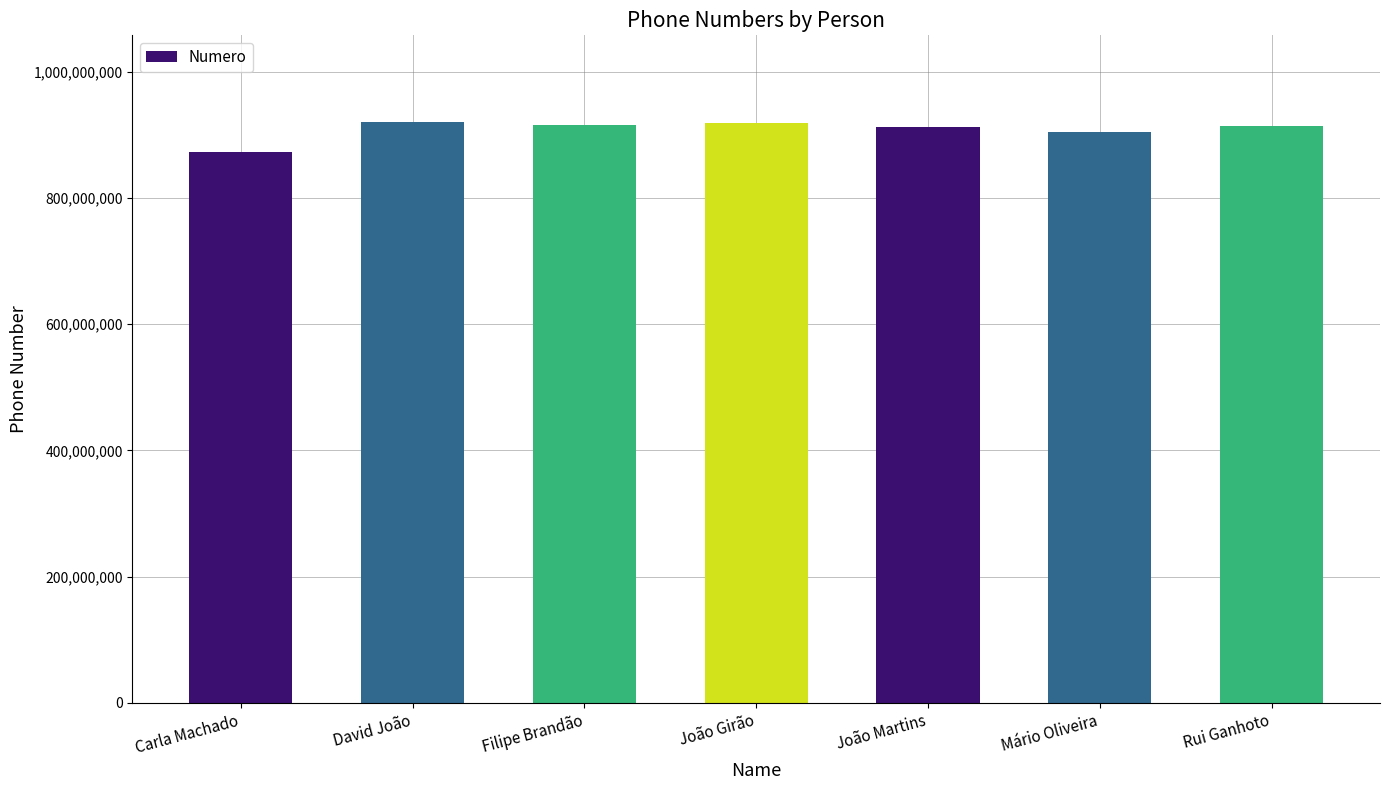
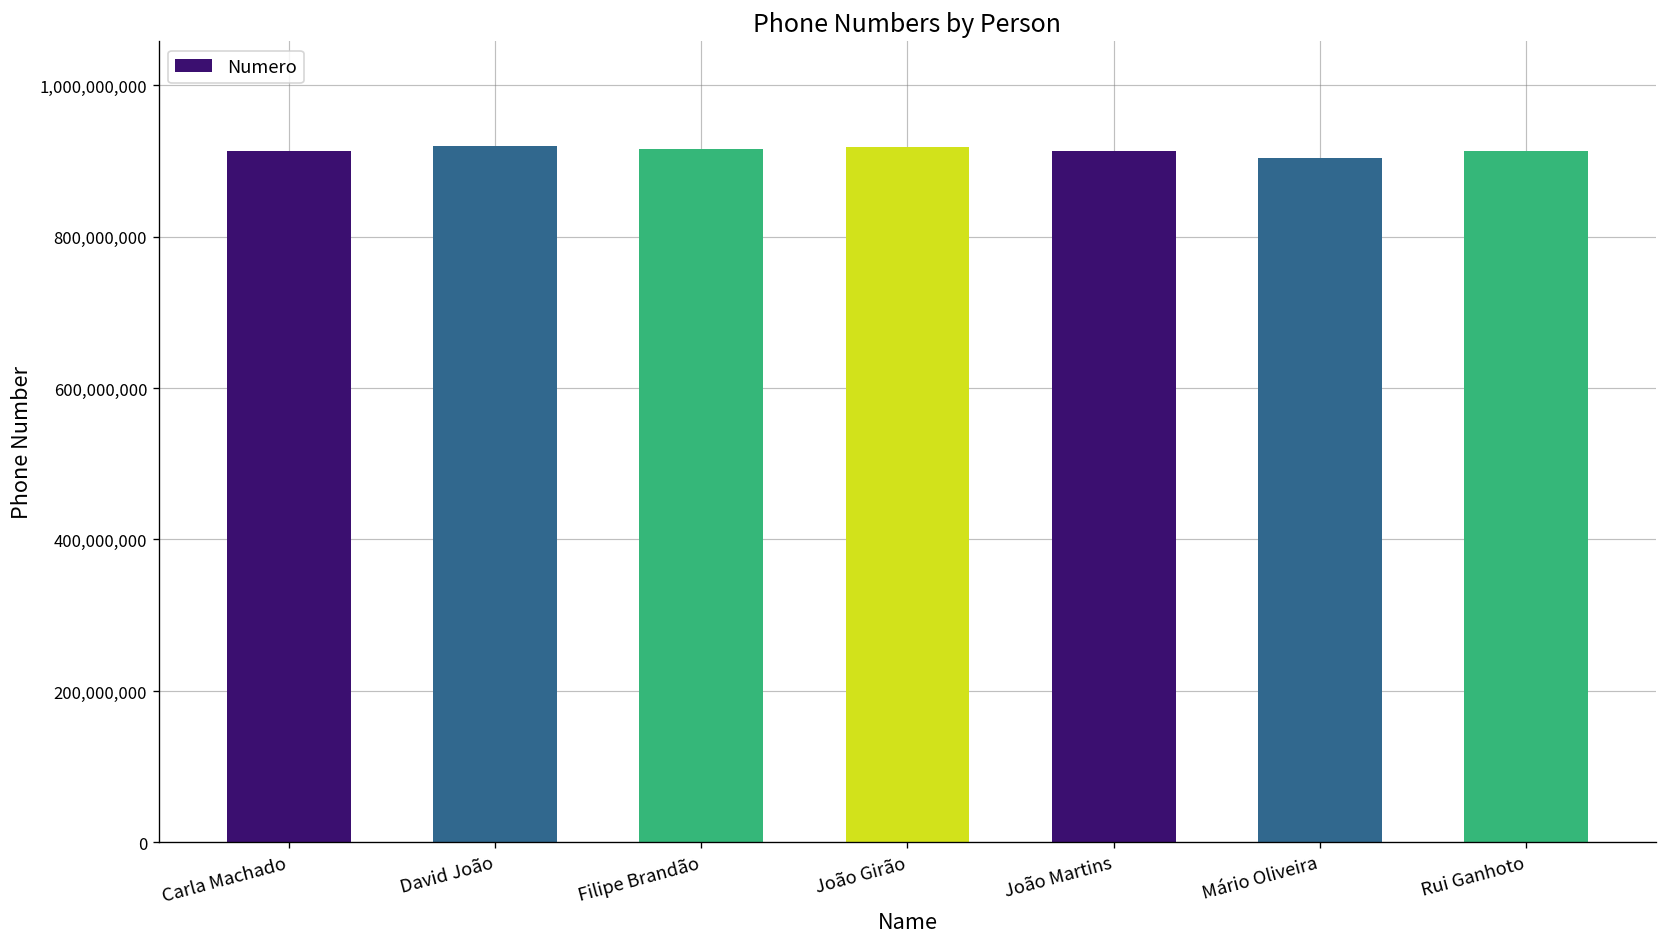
Carla Machado: 870,000,000 -> 910,000,000
